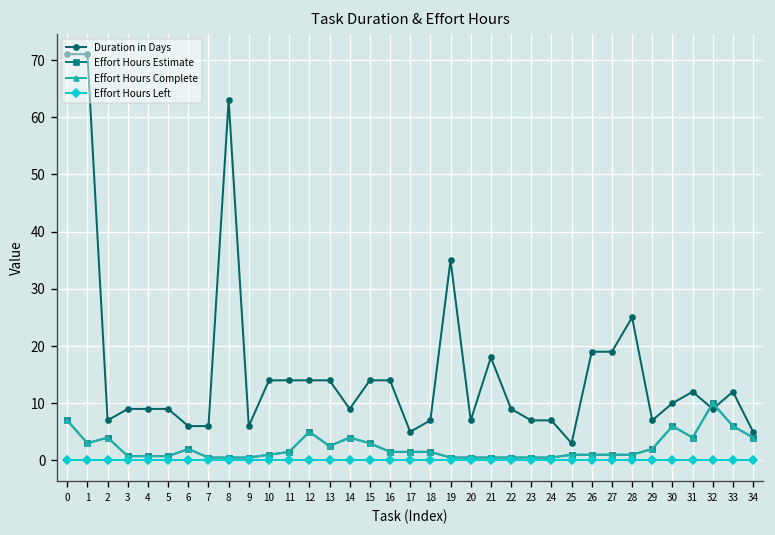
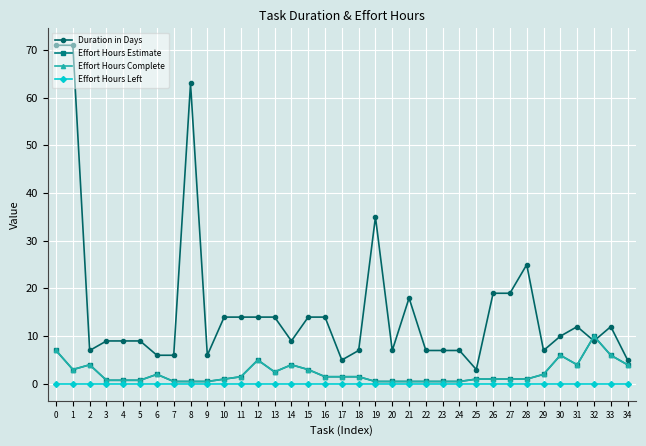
Duration in Days, 22: 9 -> 7
